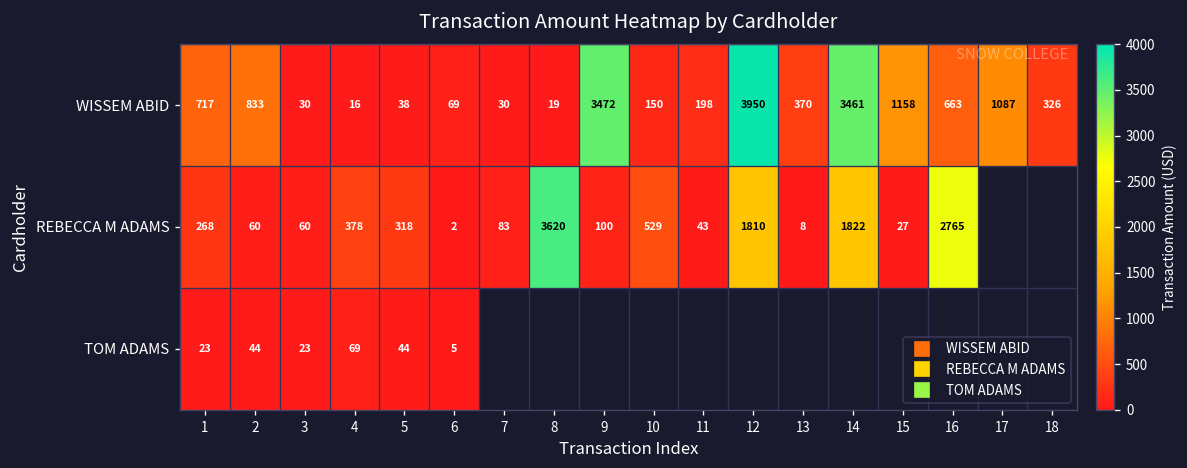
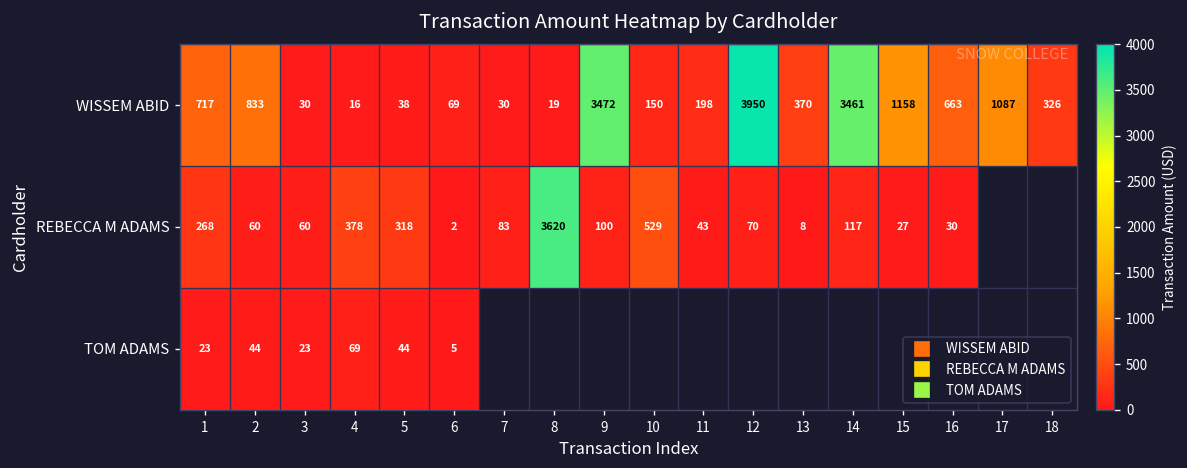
REBECCA M ADAMS, 12: 1810 -> 70
REBECCA M ADAMS, 14: 1822 -> 117
REBECCA M ADAMS, 16: 2765 -> 30
